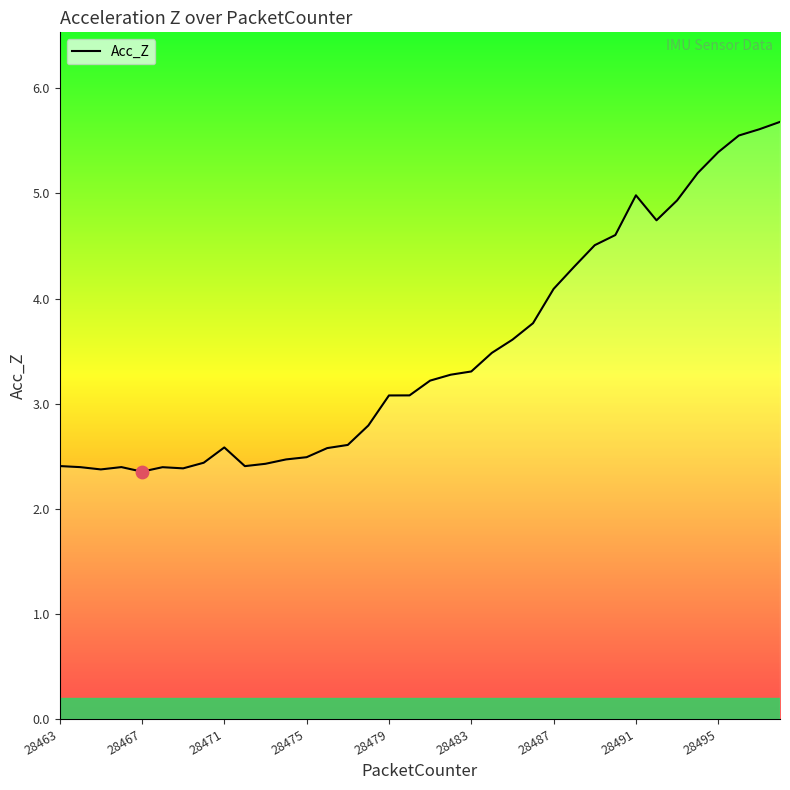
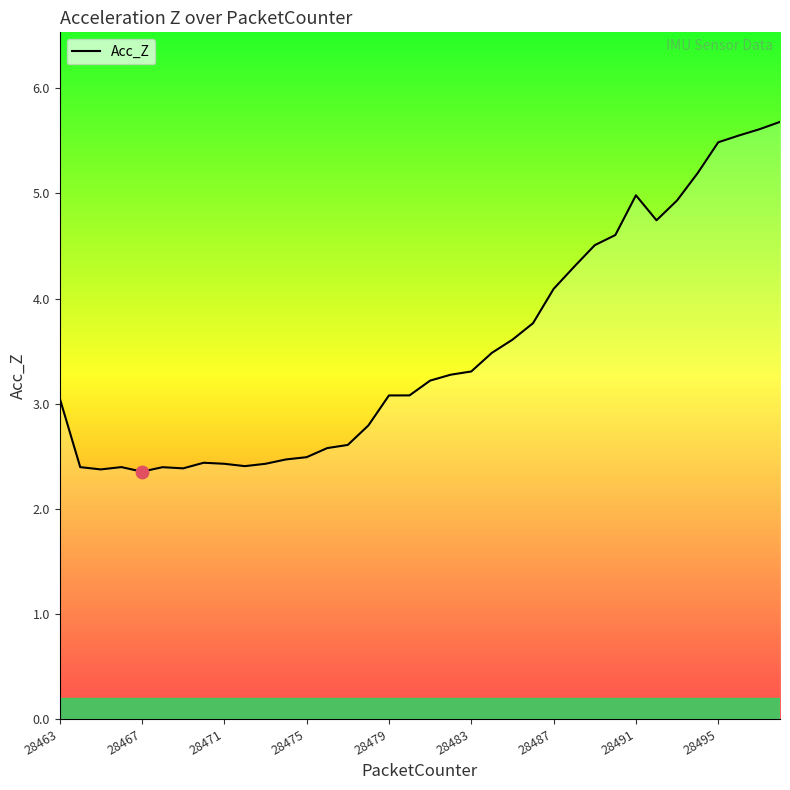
Acc_Z, 28463: 2.41 -> 3.05
Acc_Z, 28471: 2.58 -> 2.43
Acc_Z, 28495: 5.39 -> 5.49
